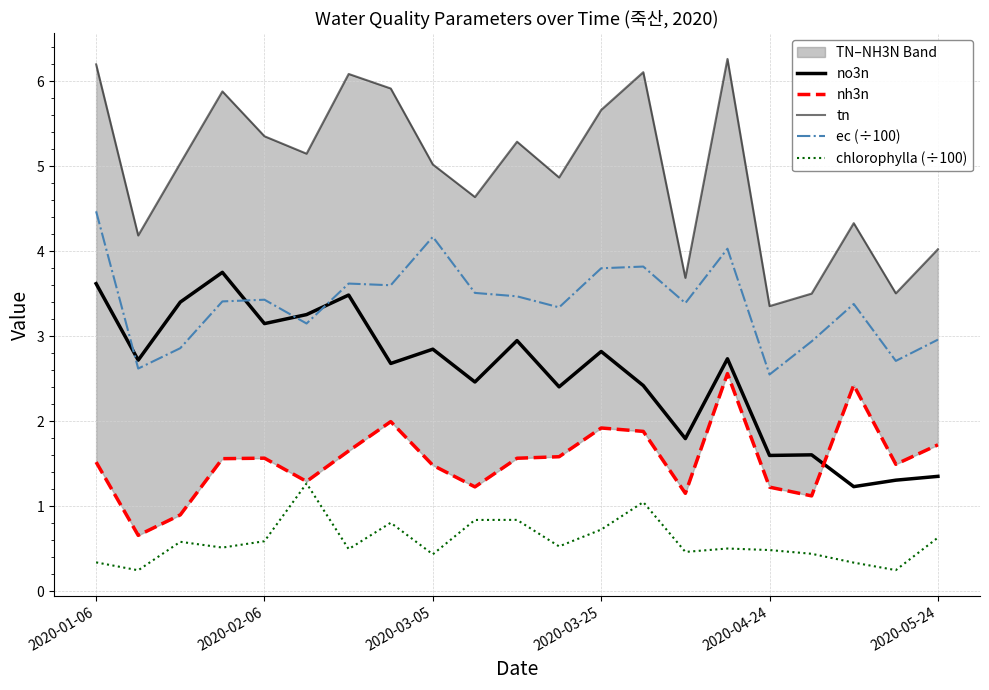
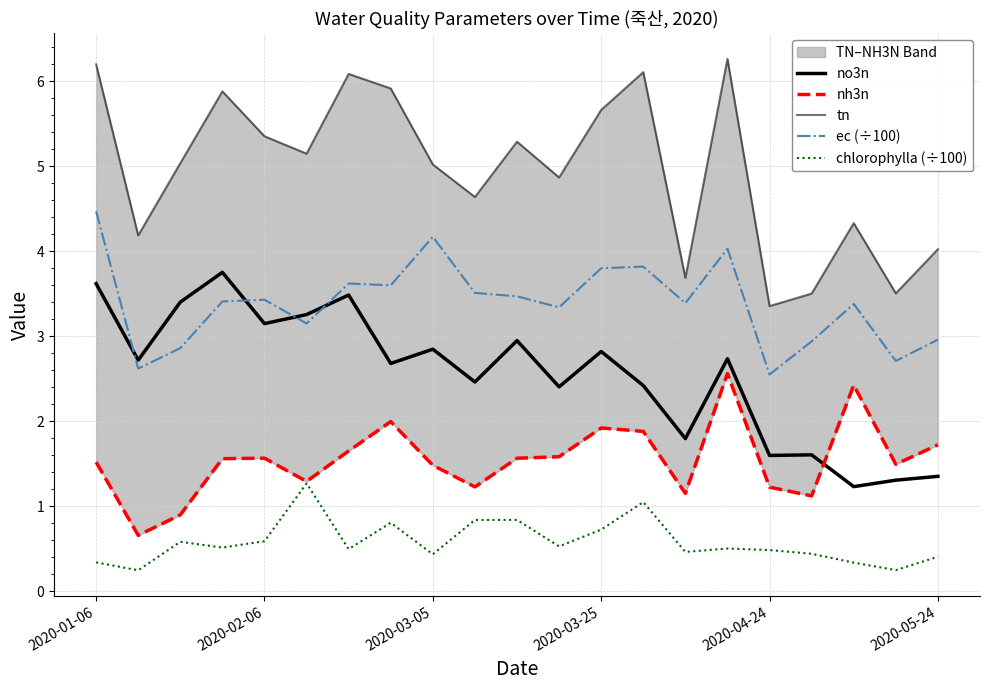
chlorophylla (÷100), 2020-05-24: 0.6 -> 0.4
